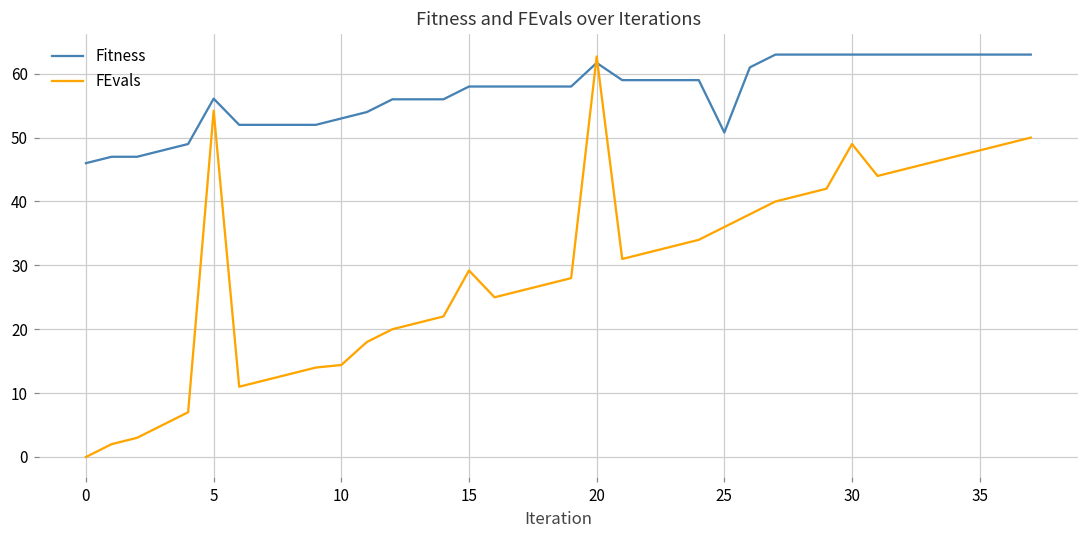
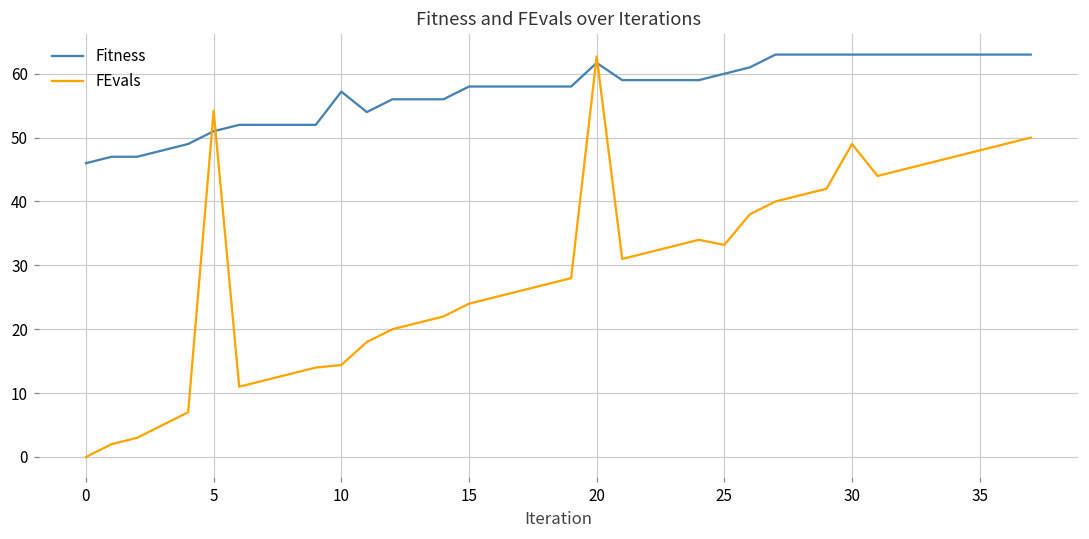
Fitness, 5: 56 -> 51
Fitness, 10: 53 -> 57
FEvals, 15: 29 -> 24
Fitness, 25: 51 -> 60
FEvals, 25: 36 -> 33
